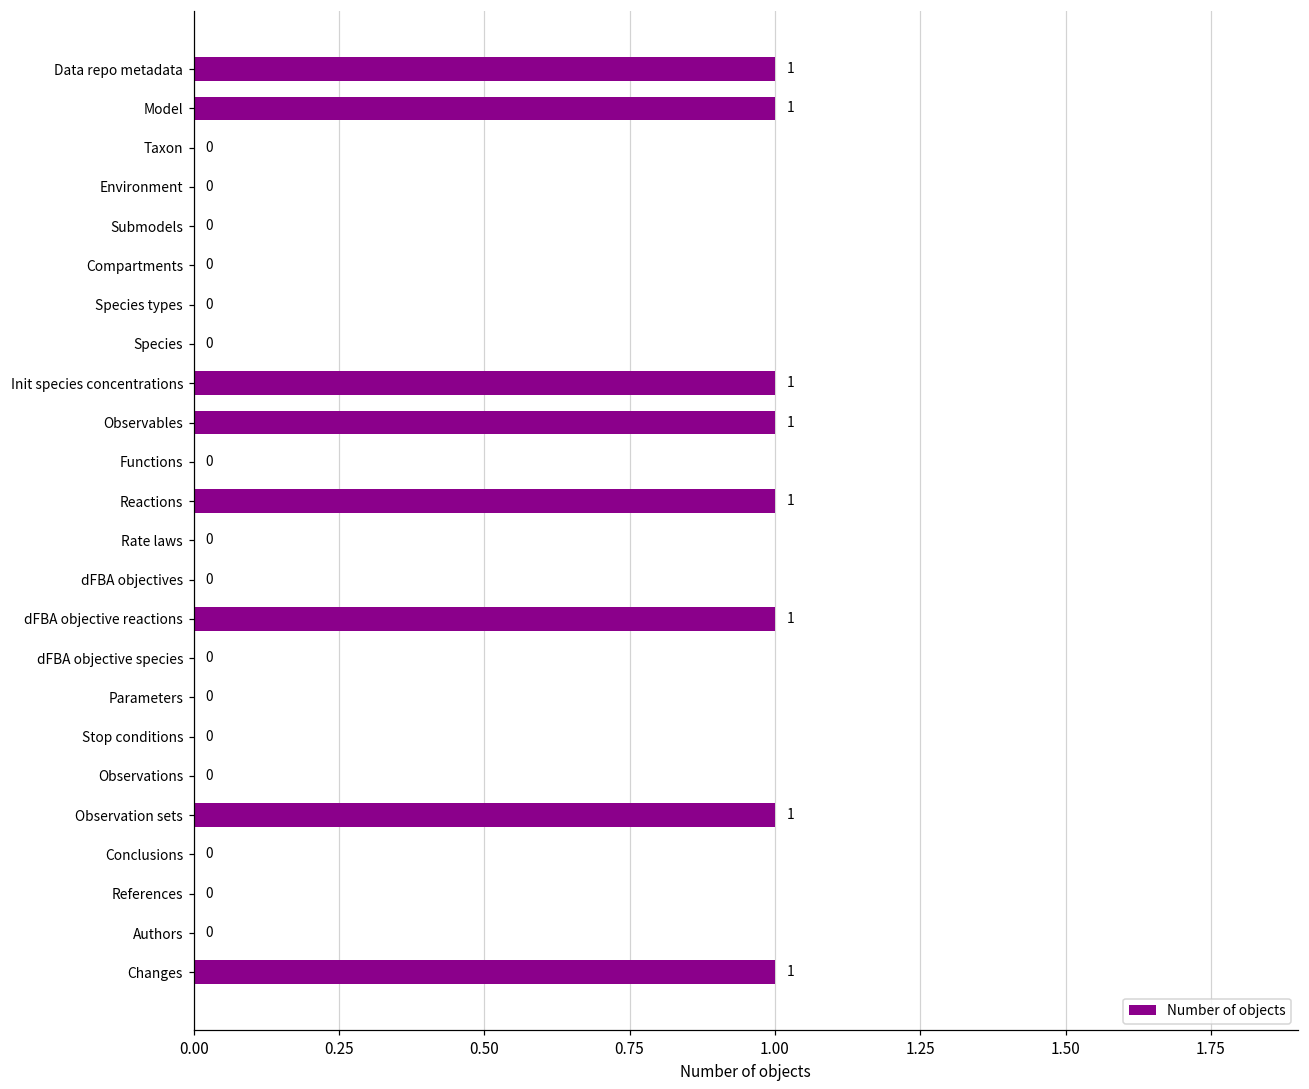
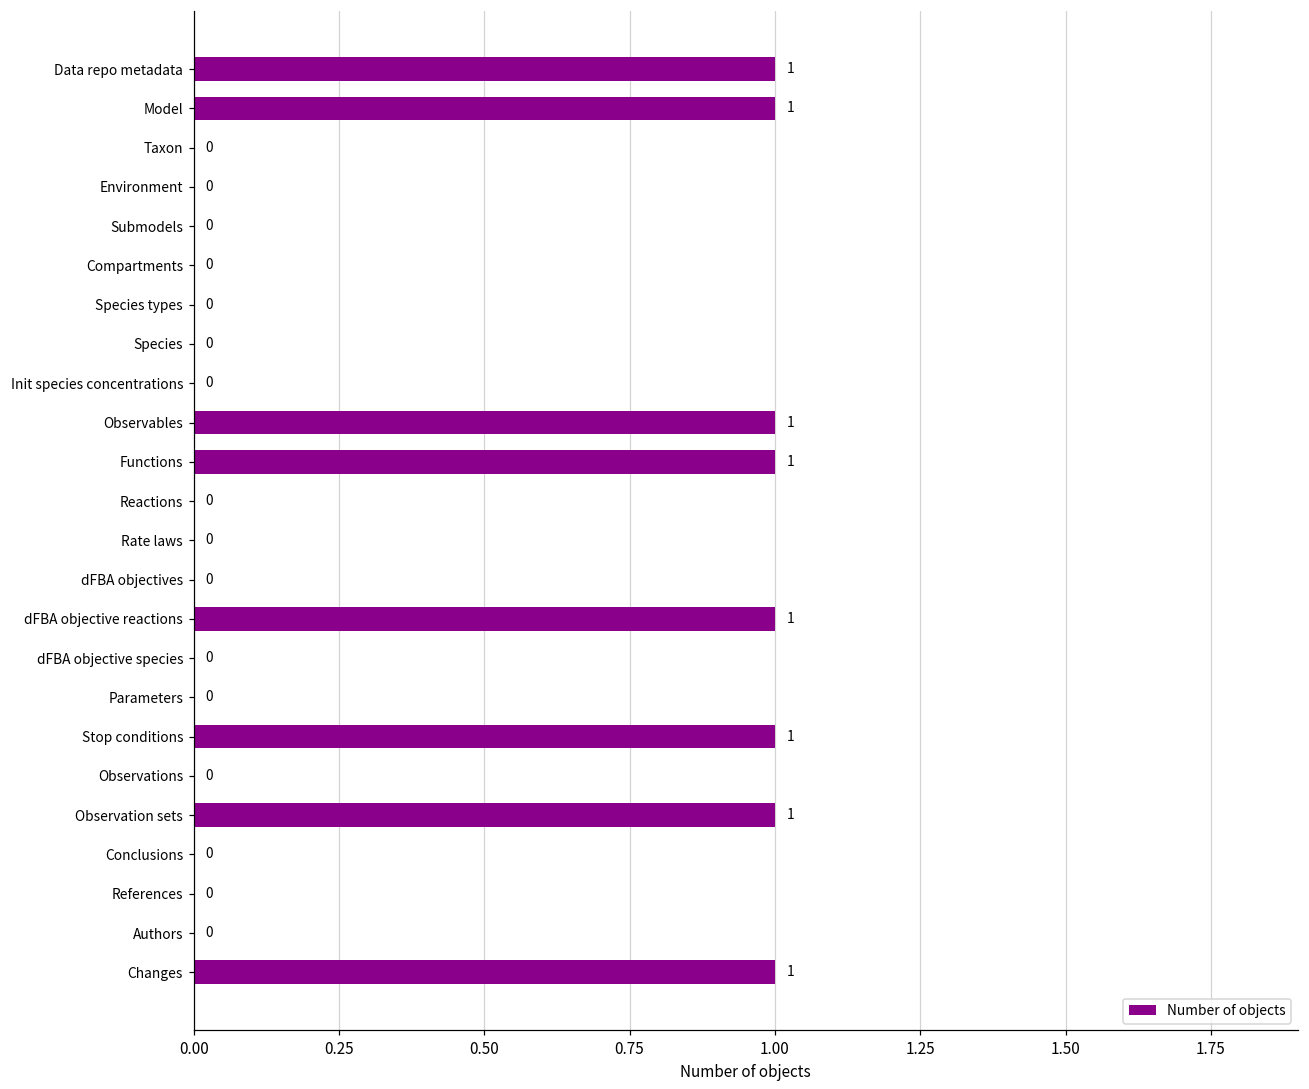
Init species concentrations: 1 -> 0
Functions: 0 -> 1
Reactions: 1 -> 0
Stop conditions: 0 -> 1
